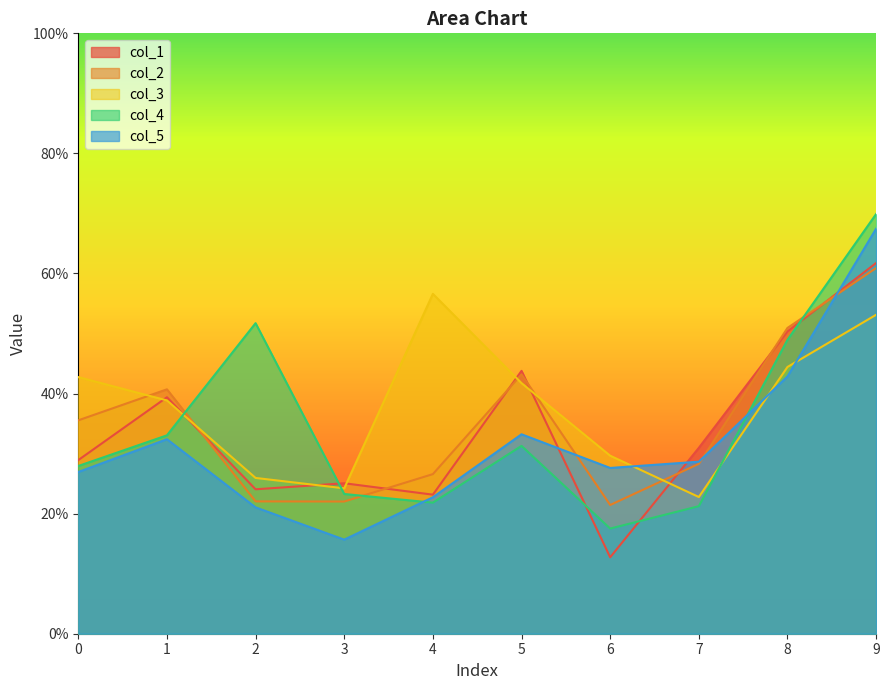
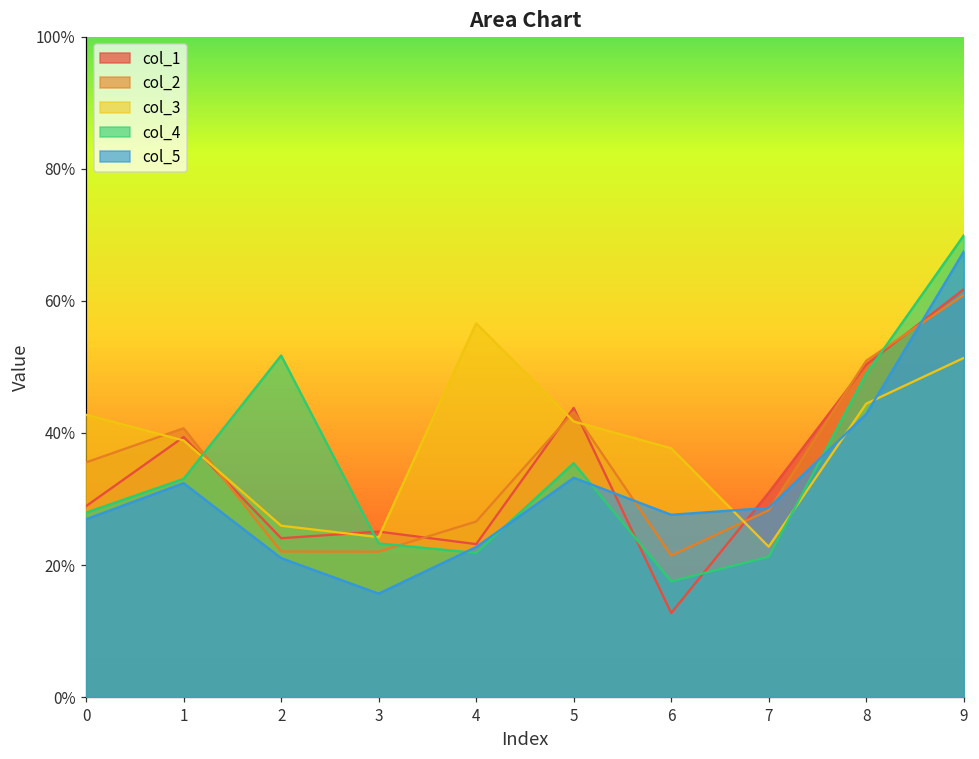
col_4, 5: 31% -> 35%
col_3, 6: 30% -> 38%
col_3, 9: 53% -> 51%
